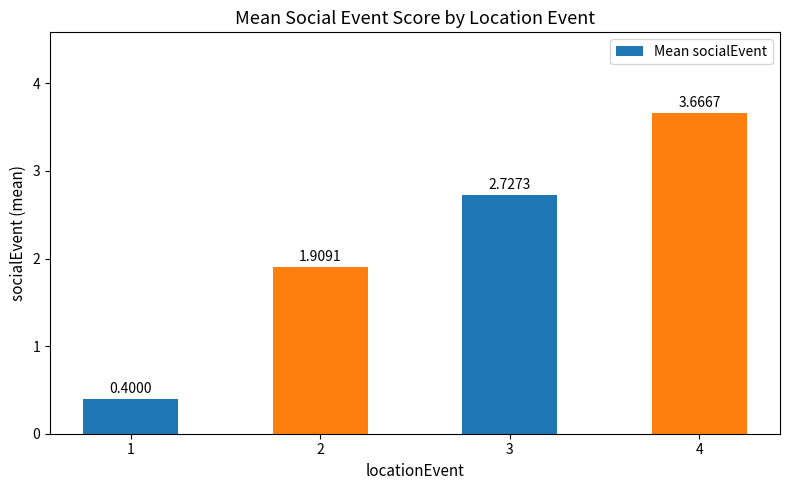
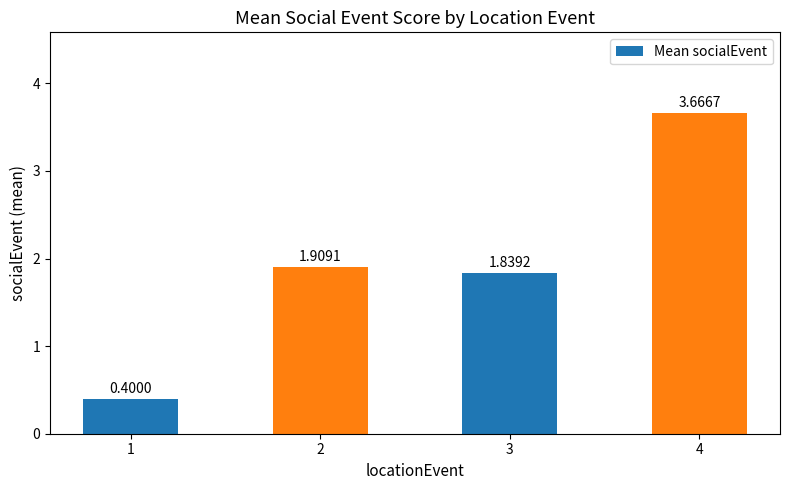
3: 2.7273 -> 1.8392
